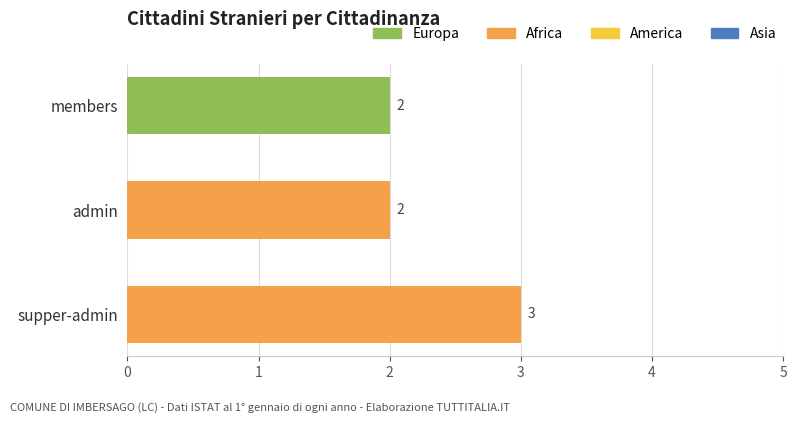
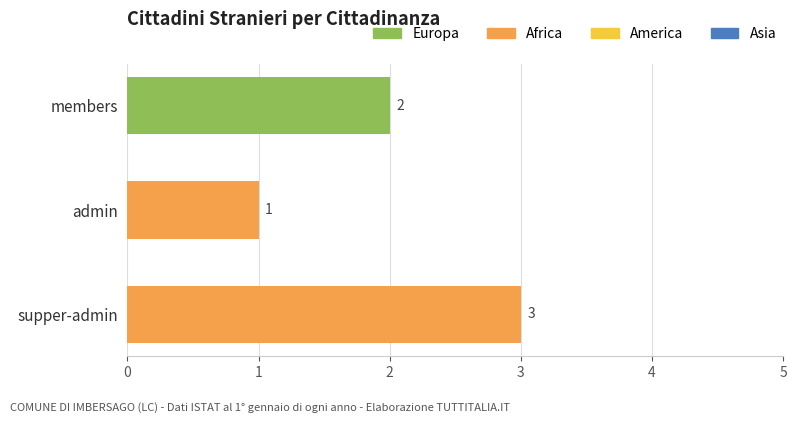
admin: 2 -> 1
